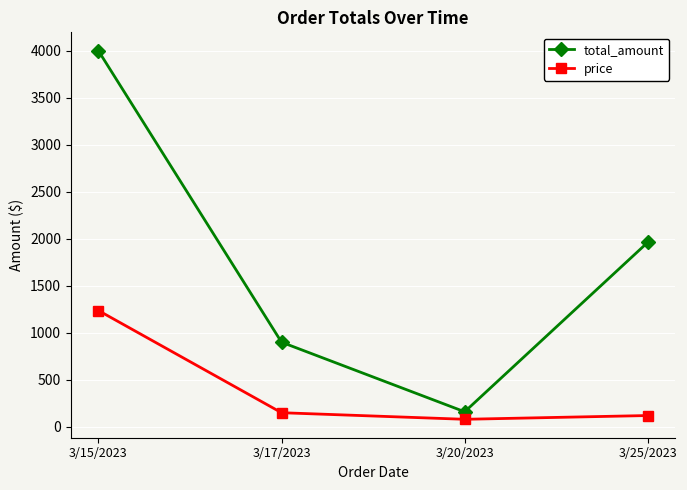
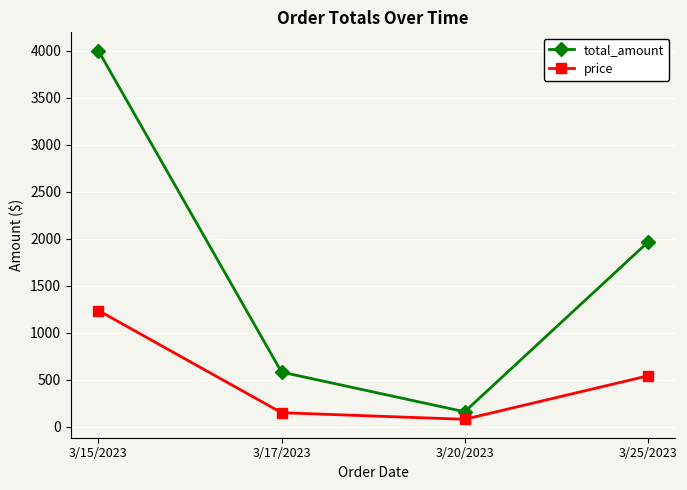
total_amount, 3/17/2023: 900 -> 600
price, 3/25/2023: 100 -> 500
